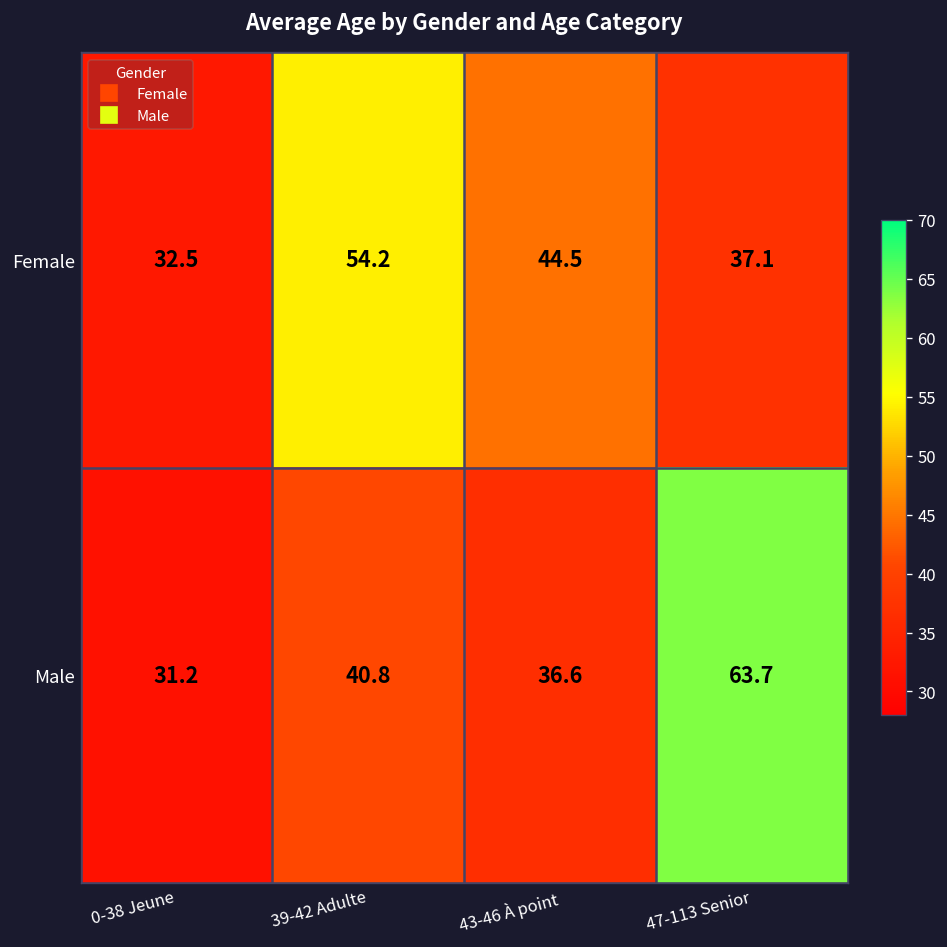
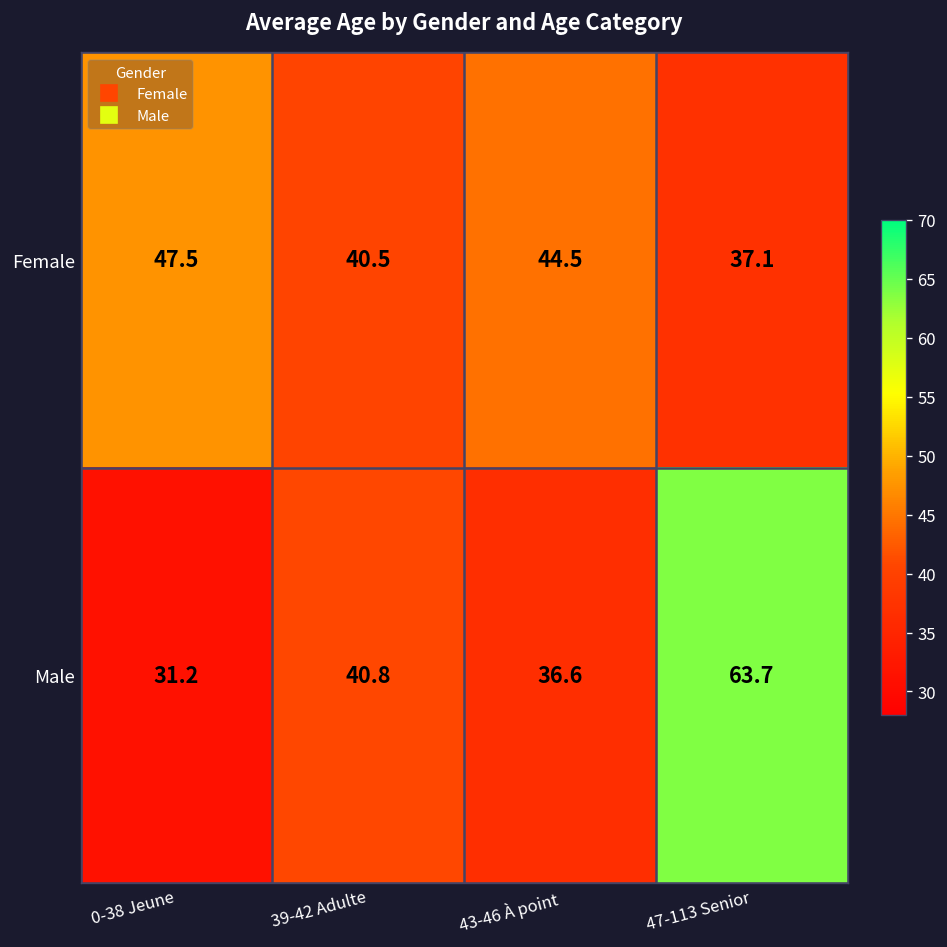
Female, 0-38 Jeune: 32.5 -> 47.5
Female, 39-42 Adulte: 54.2 -> 40.5
